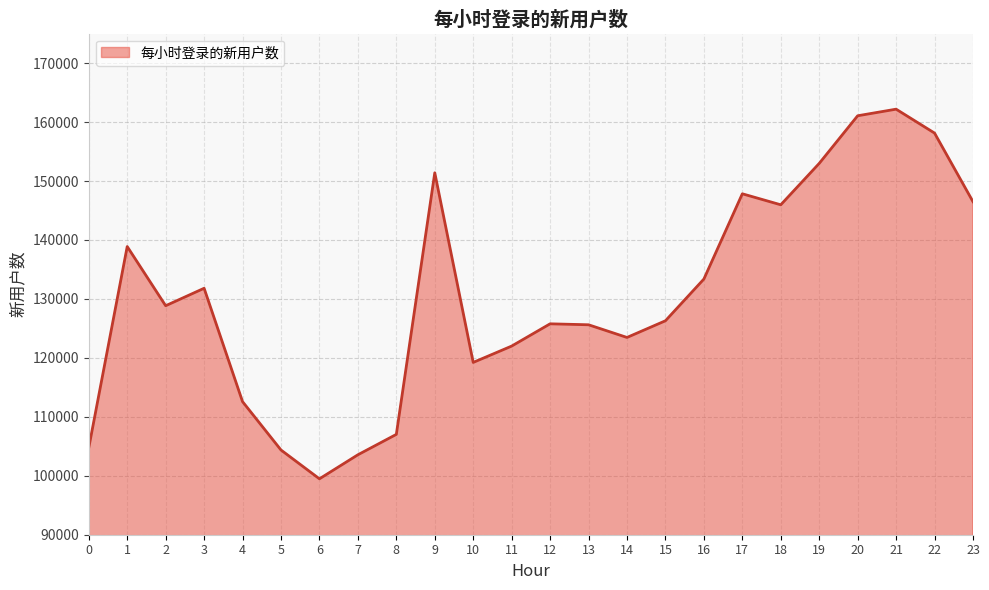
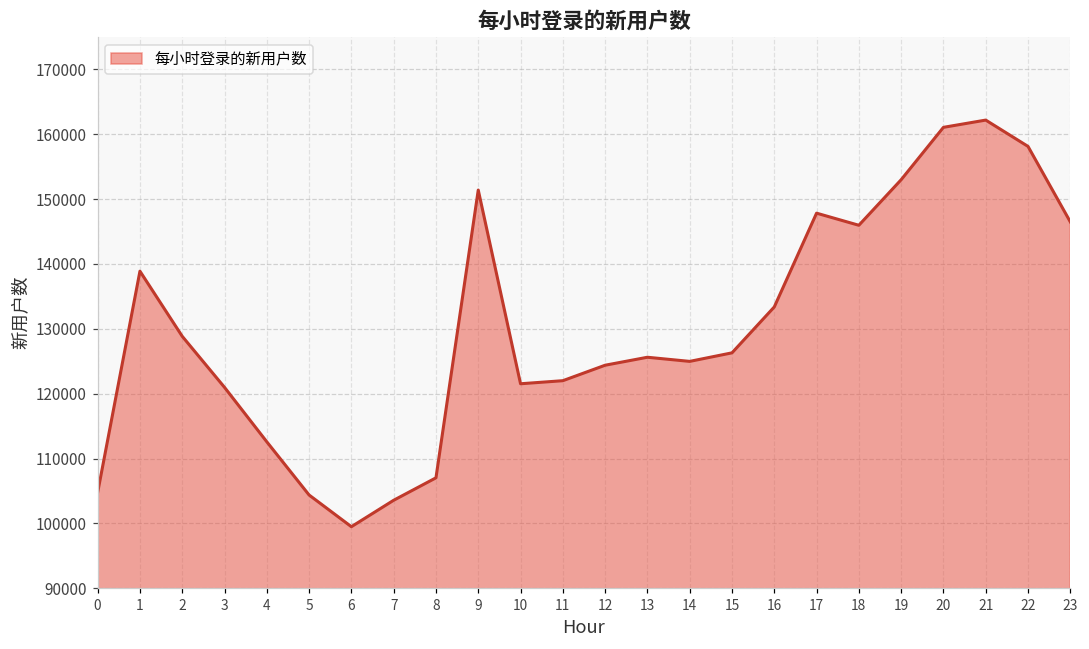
3: 132000 -> 121000
10: 119000 -> 122000
12: 126000 -> 124000
14: 123000 -> 125000
